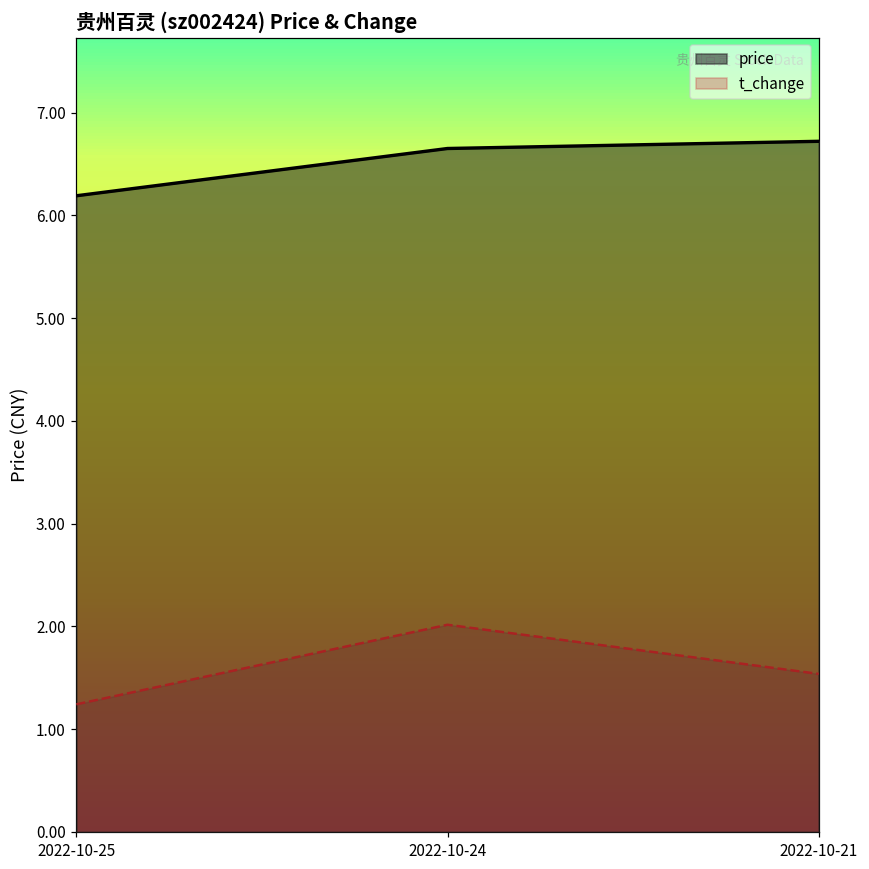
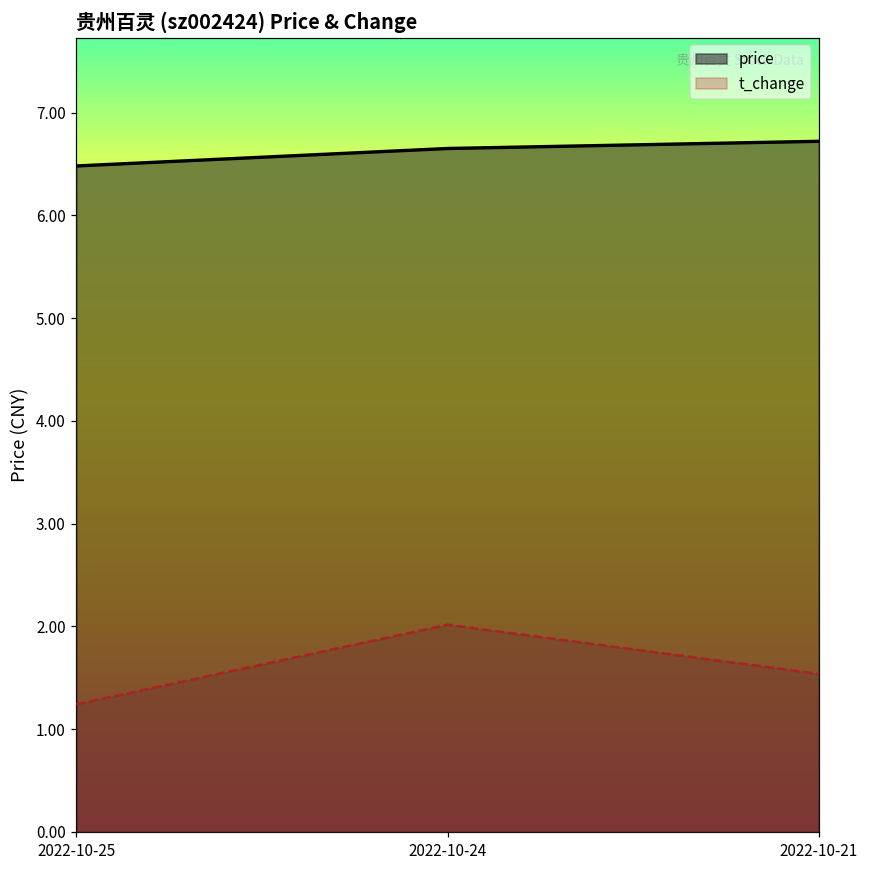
price, 2022-10-25: 6.2 -> 6.5
